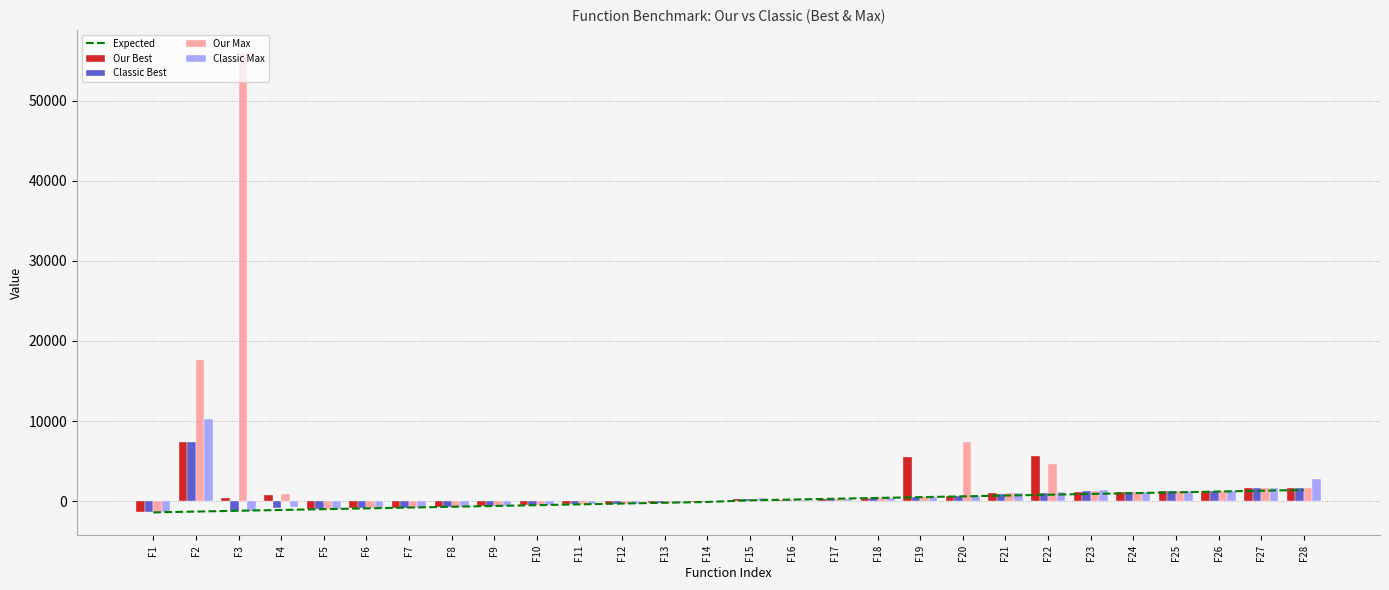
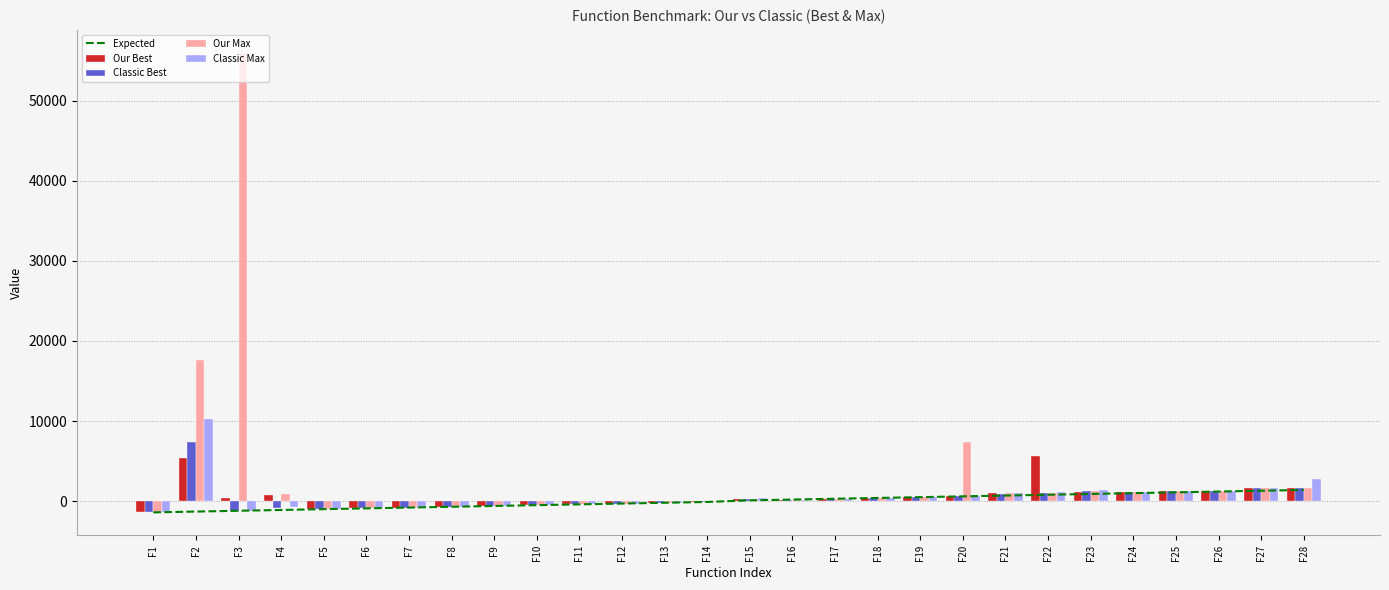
Our Best, F2: 7000 -> 5000
Our Best, F19: 6000 -> 1000
Our Max, F22: 5000 -> 1000
